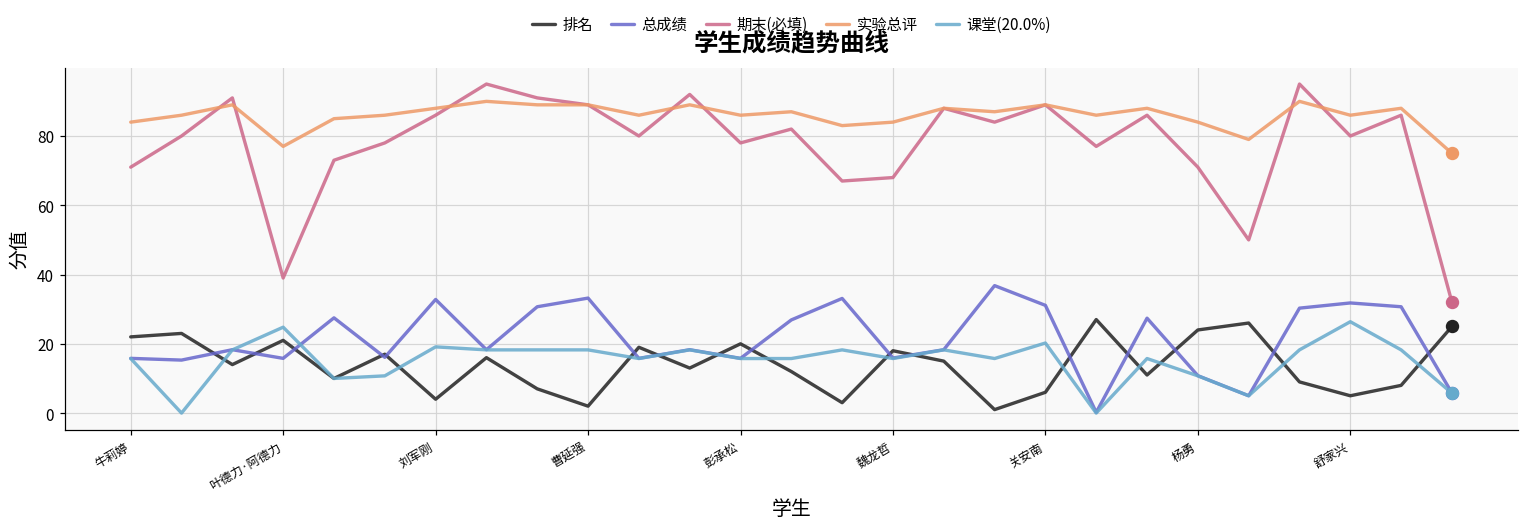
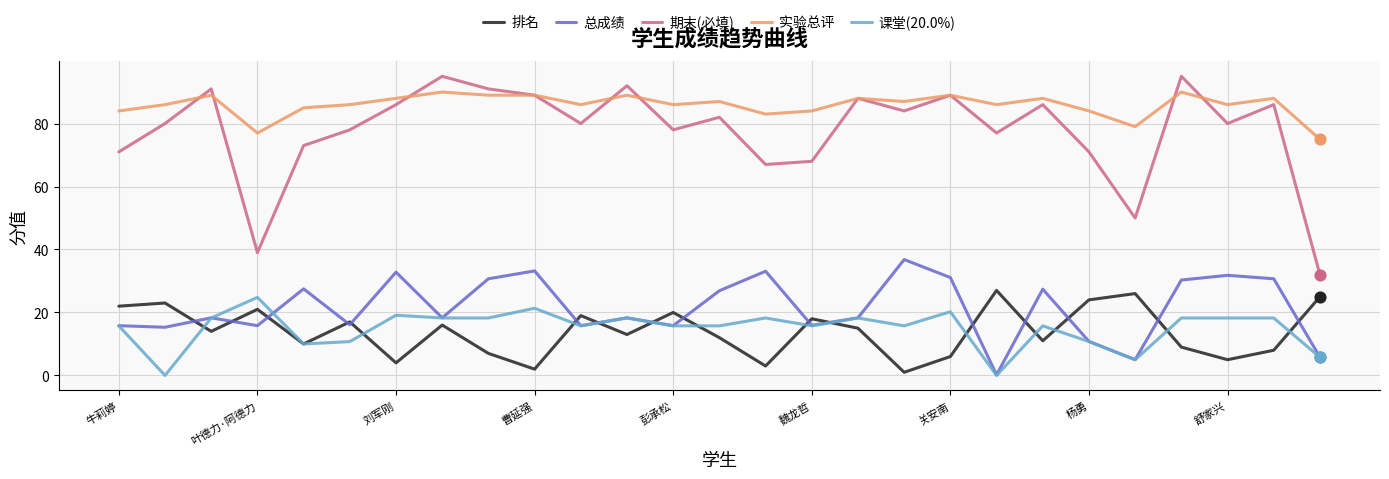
课堂(20.0%), 曹延强: 18 -> 21
课堂(20.0%), 舒家兴: 26 -> 18
